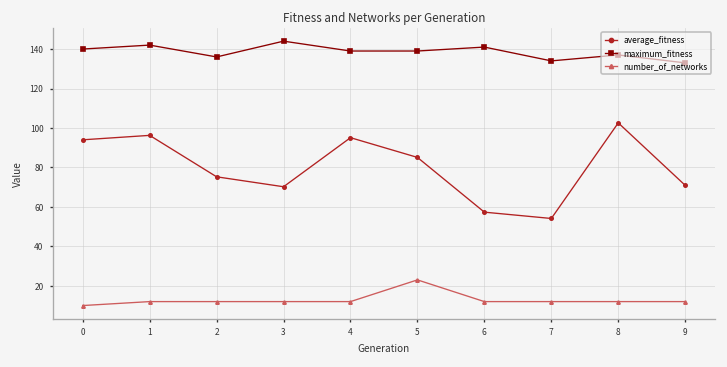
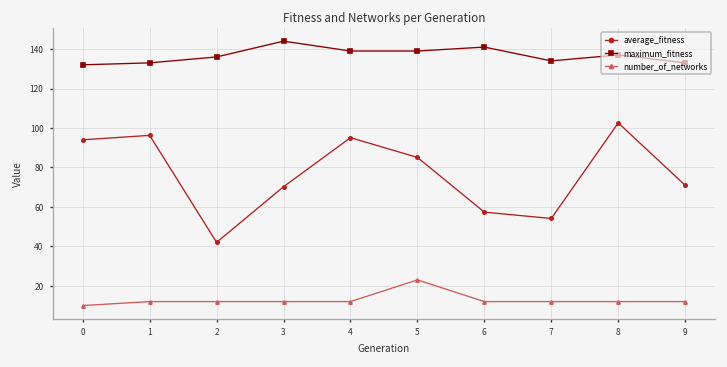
maximum_fitness, 0: 140 -> 132
maximum_fitness, 1: 142 -> 133
average_fitness, 2: 75 -> 42
